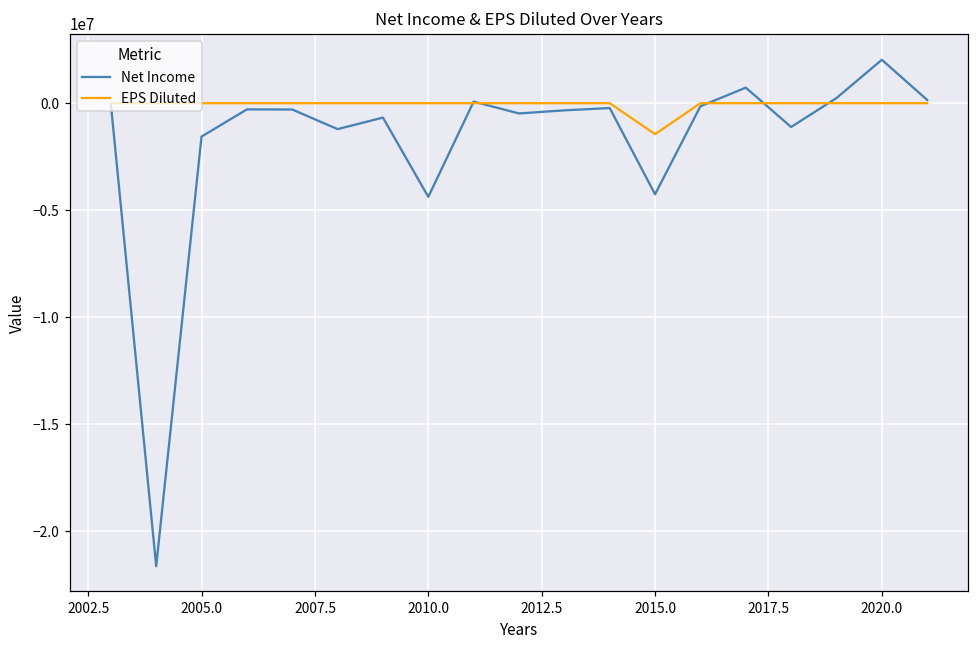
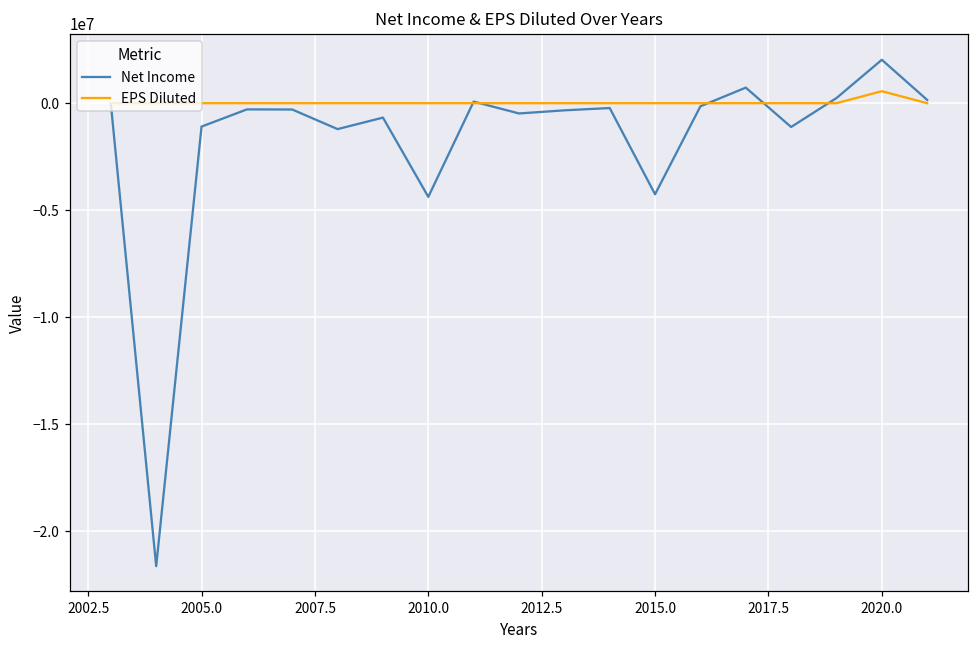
Net Income, 2005.0: -1600000 -> -1100000
EPS Diluted, 2015.0: -1400000 -> 0
EPS Diluted, 2020.0: 0 -> 600000
